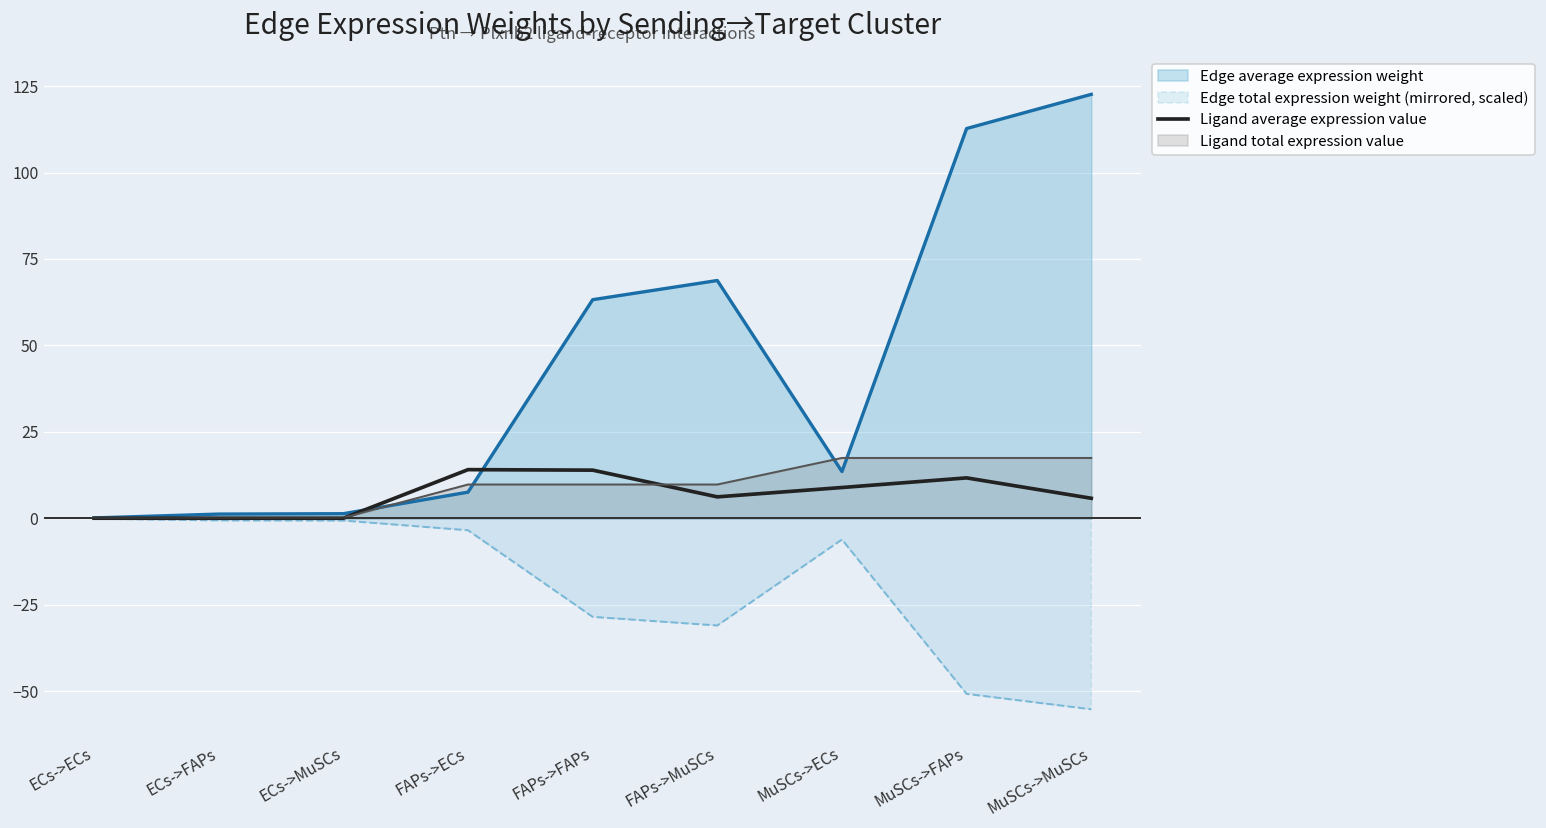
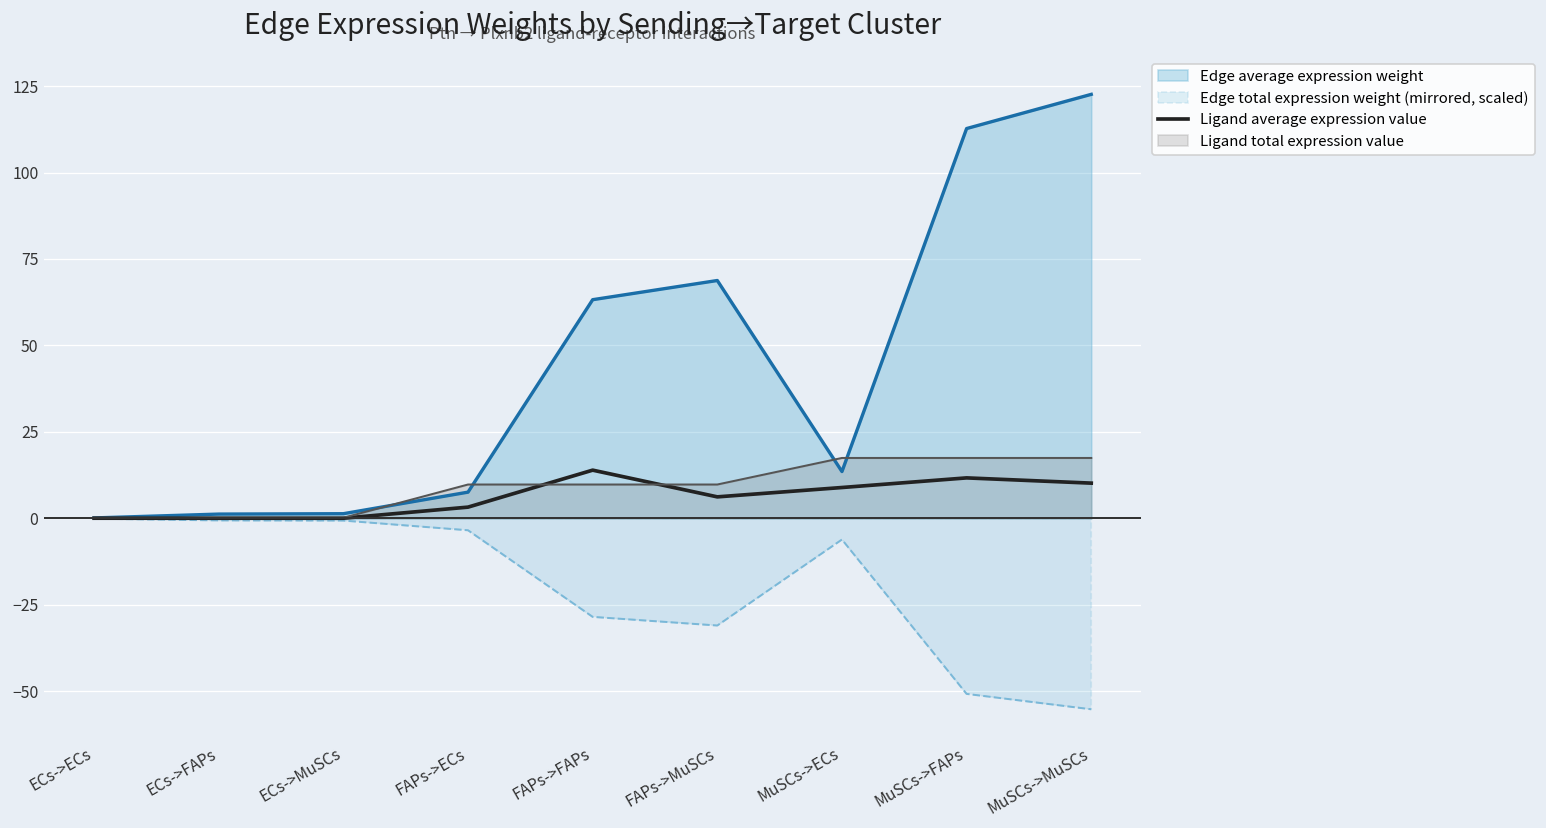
Ligand average expression value, FAPs->ECs: 14 -> 3
Ligand average expression value, MuSCs->MuSCs: 6 -> 10
